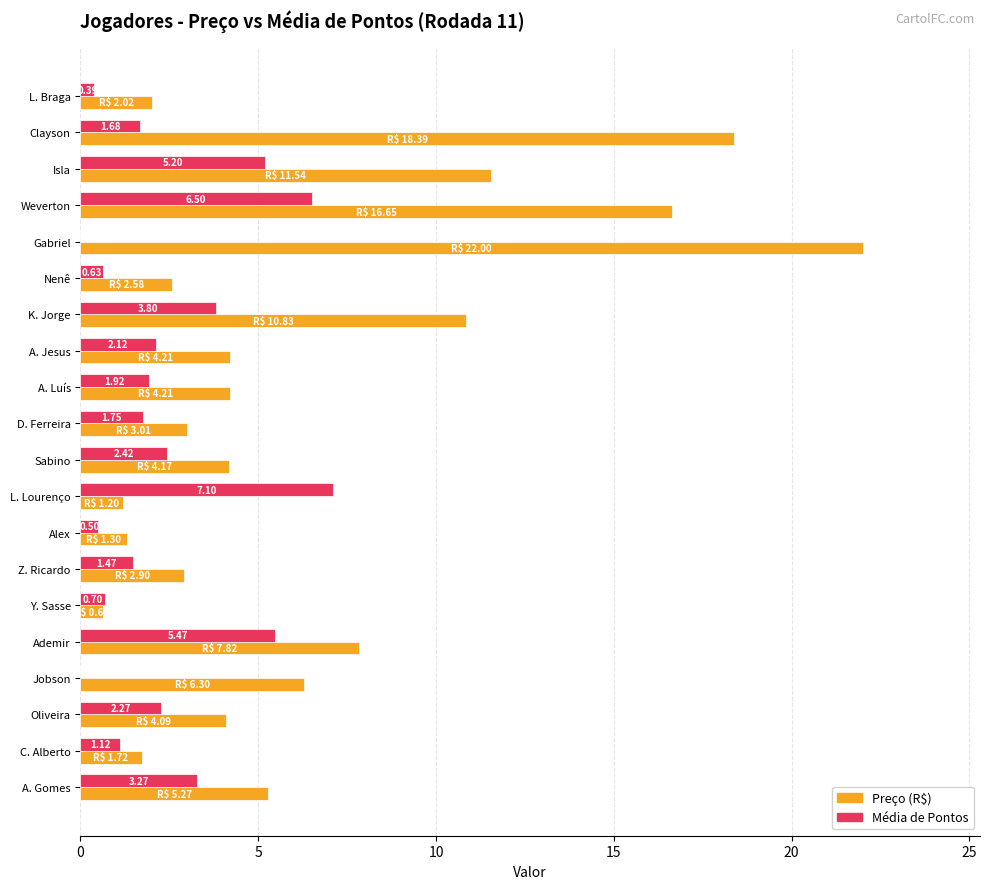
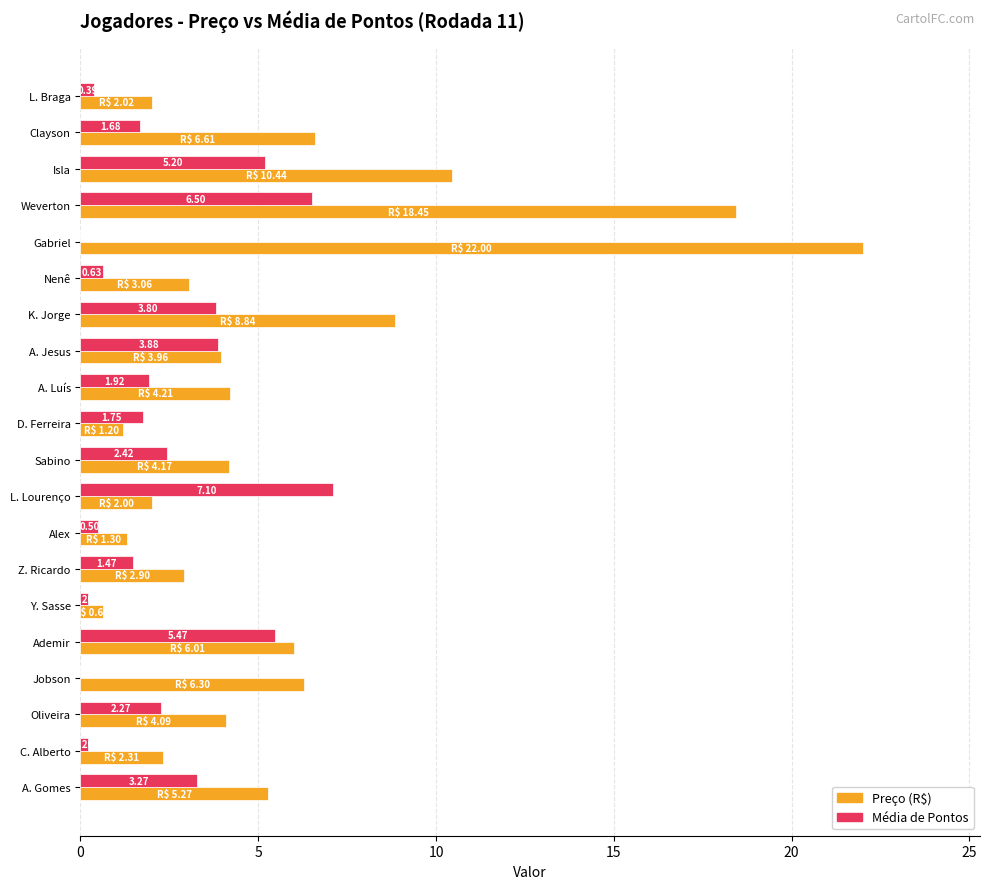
Preço (R$), Clayson: 18.39 -> 6.61
Preço (R$), Isla: 11.54 -> 10.44
Preço (R$), Weverton: 16.65 -> 18.45
Preço (R$), Nenê: 2.58 -> 3.06
Preço (R$), K. Jorge: 10.83 -> 8.84
Média de Pontos, A. Jesus: 2.12 -> 3.88
Preço (R$), A. Jesus: 4.21 -> 3.96
Preço (R$), D. Ferreira: 3.01 -> 1.20
Preço (R$), L. Lourenço: 1.20 -> 2.00
Média de Pontos, Y. Sasse: 0.7 -> 0.2
Preço (R$), Ademir: 7.82 -> 6.01
Média de Pontos, C. Alberto: 1.1 -> 0.2
Preço (R$), C. Alberto: 1.72 -> 2.31
